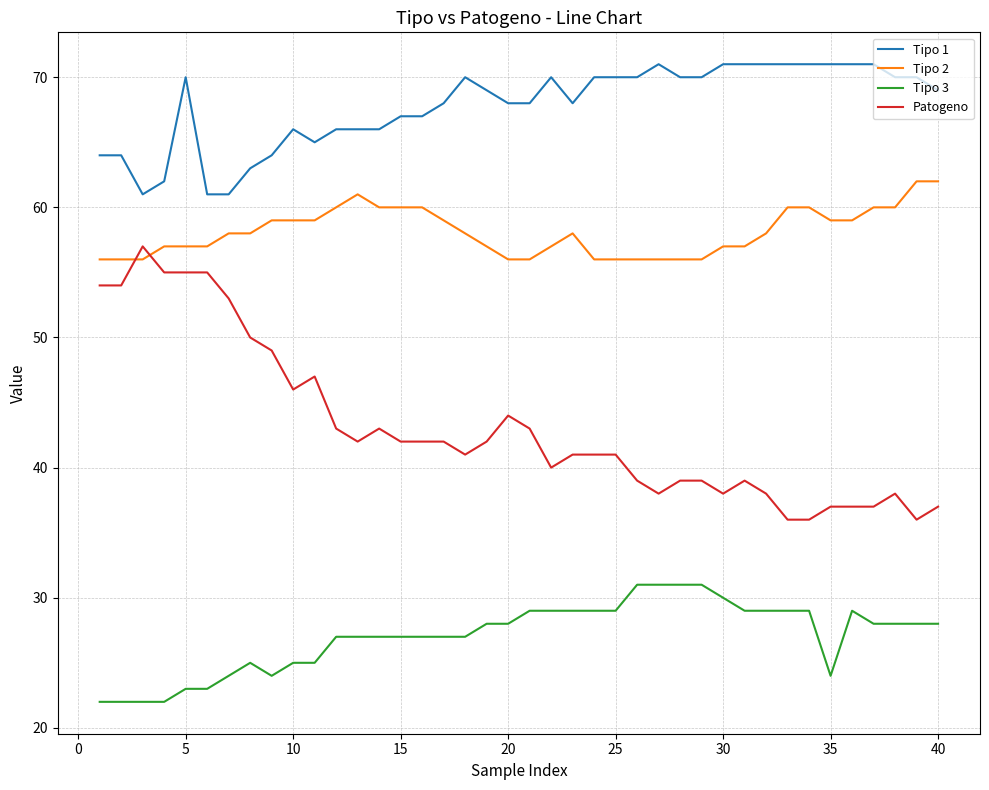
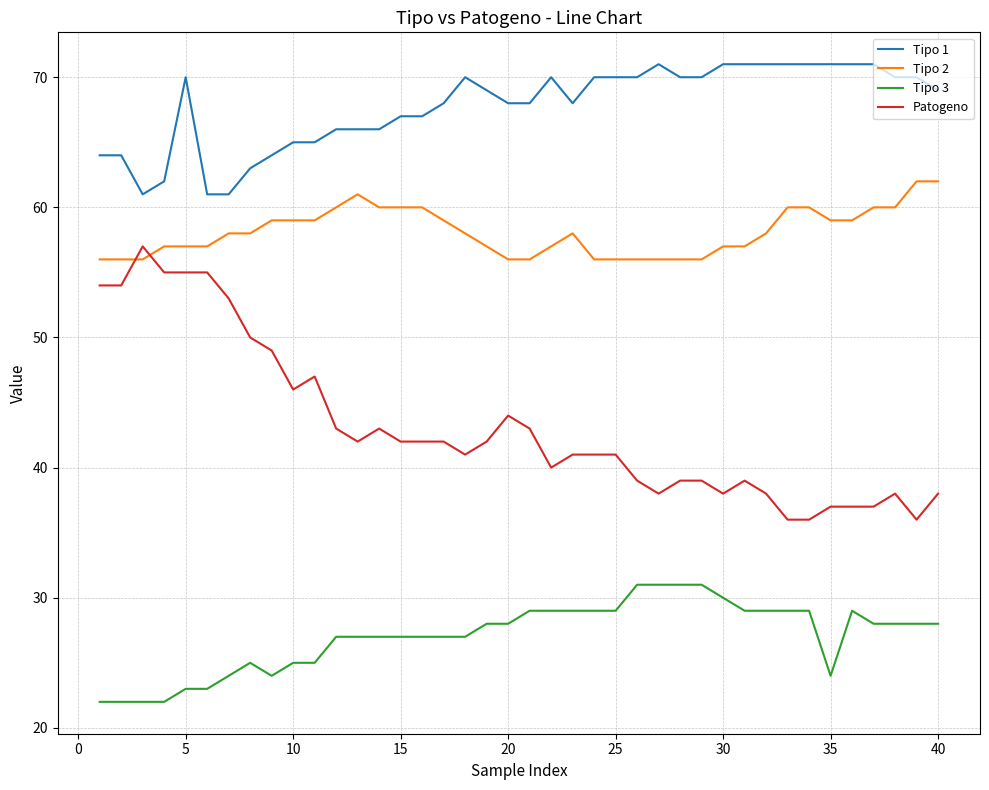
Tipo 1, 10: 66 -> 65
Patogeno, 40: 37 -> 38
